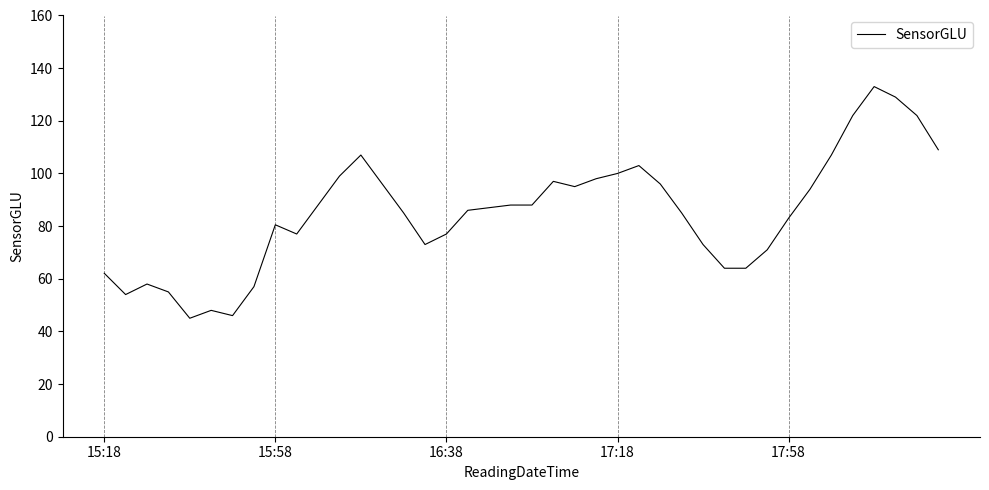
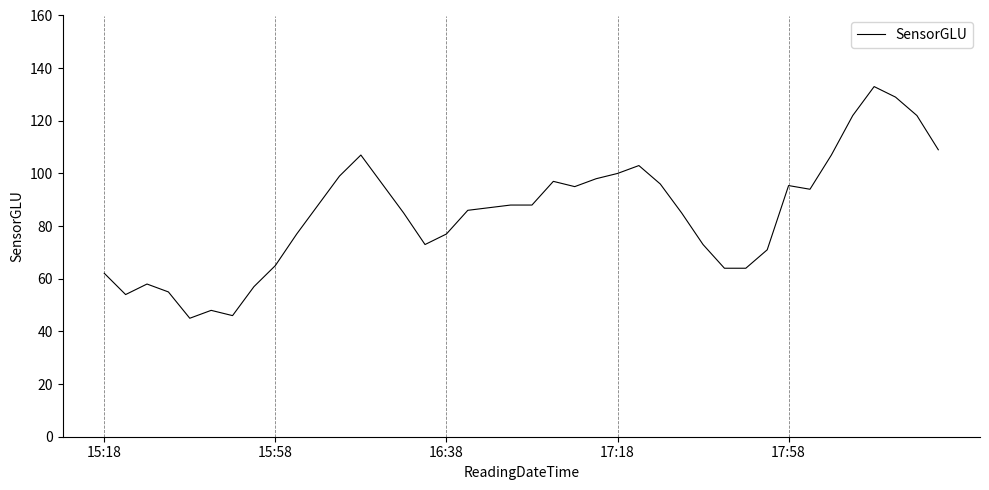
15:58: 81 -> 65
17:58: 83 -> 95
